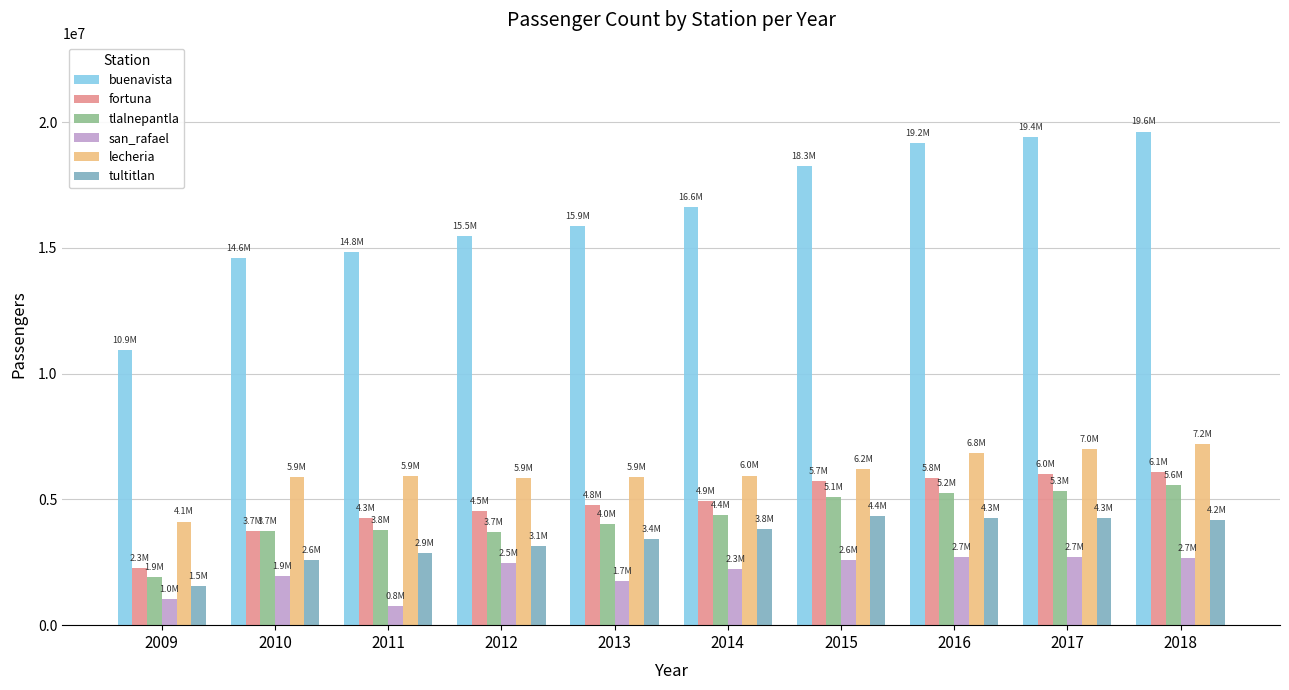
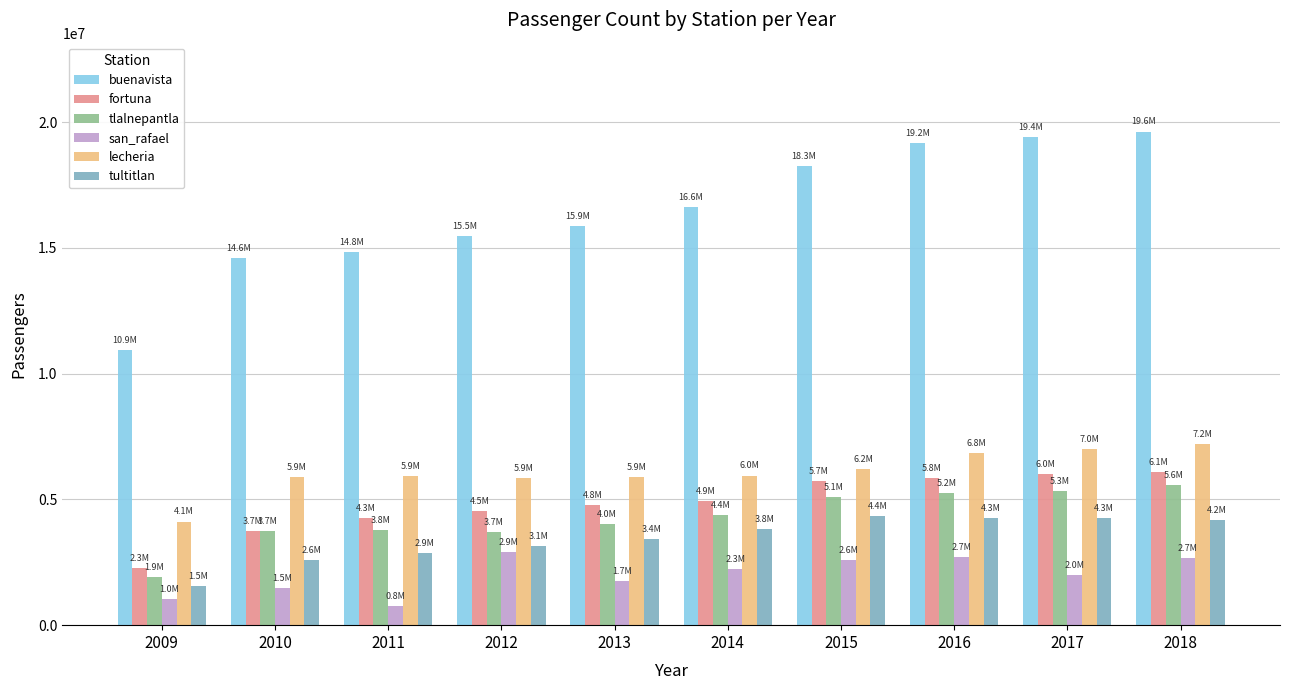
san_rafael, 2010: 1.9M -> 1.5M
san_rafael, 2012: 2.5M -> 2.9M
san_rafael, 2017: 2.7M -> 2.0M
